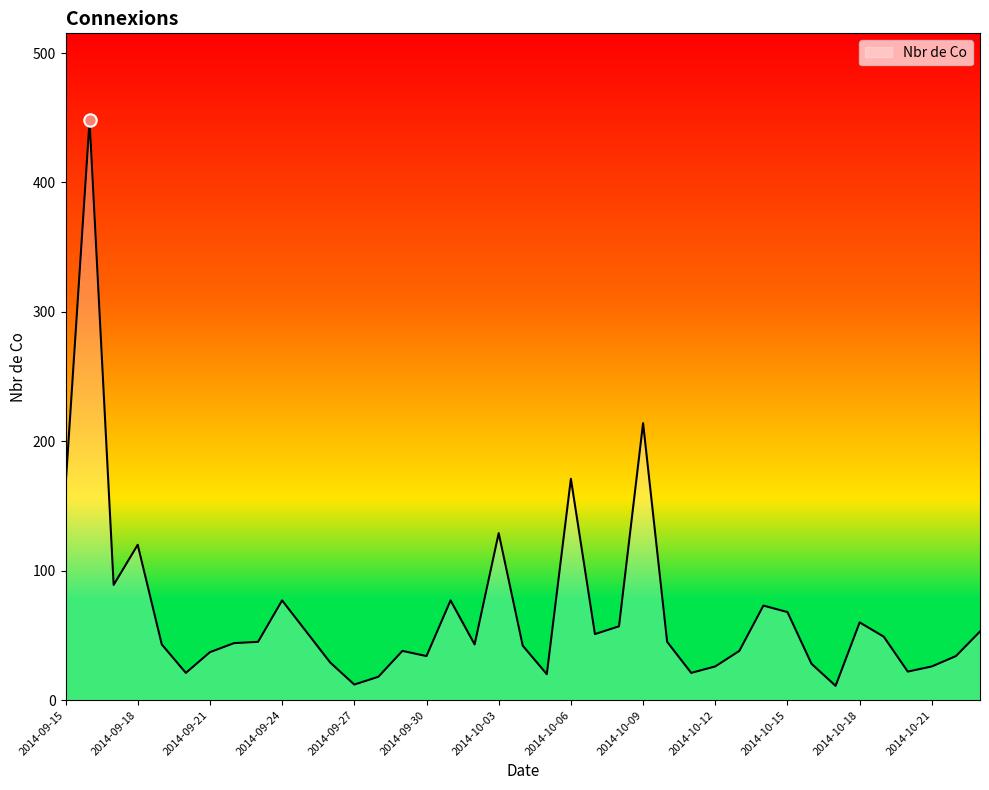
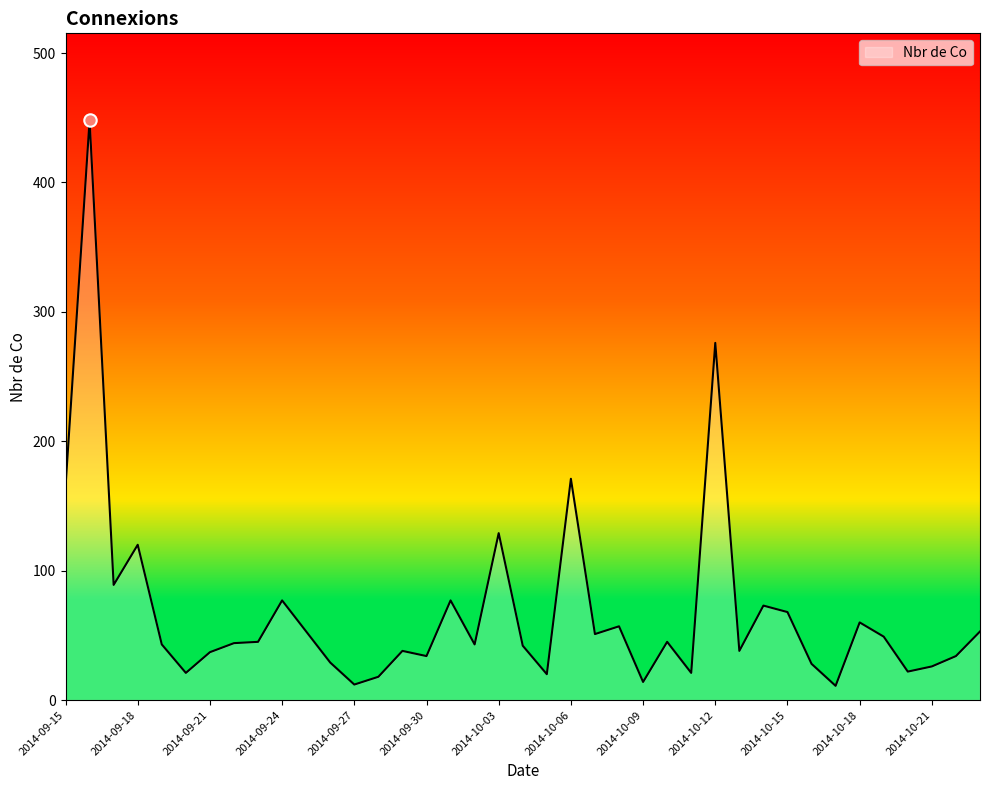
Nbr de Co, 2014-10-09: 214 -> 14
Nbr de Co, 2014-10-12: 26 -> 276
